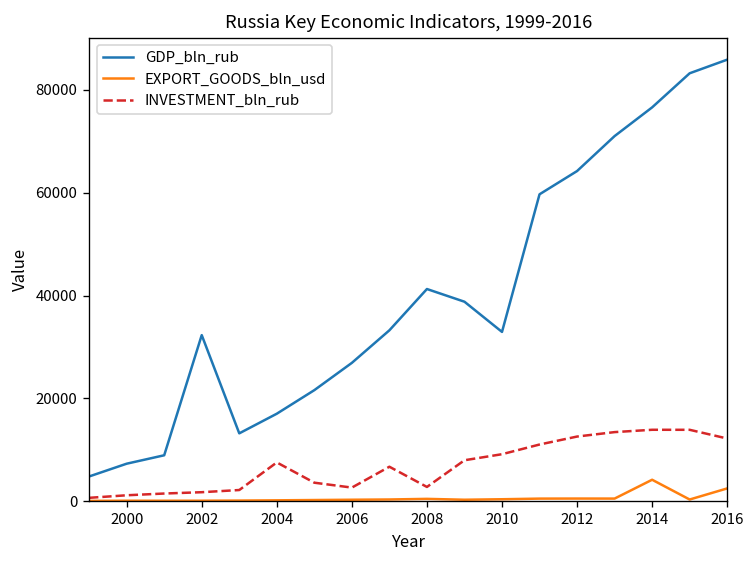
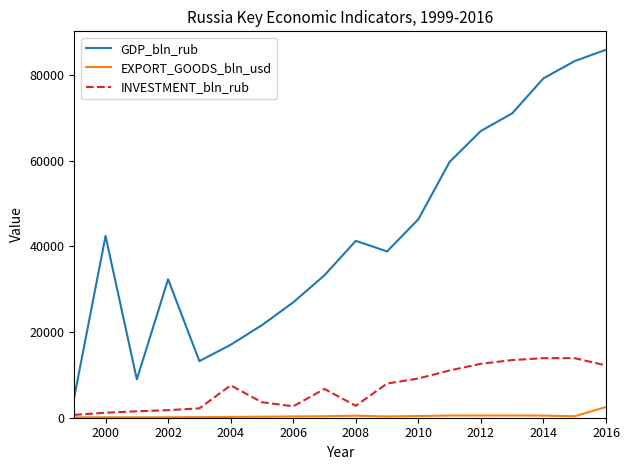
GDP_bln_rub, 2000: 7000 -> 42000
GDP_bln_rub, 2010: 33000 -> 46000
GDP_bln_rub, 2012: 64000 -> 67000
GDP_bln_rub, 2014: 77000 -> 79000
EXPORT_GOODS_bln_usd, 2014: 4000 -> 0
